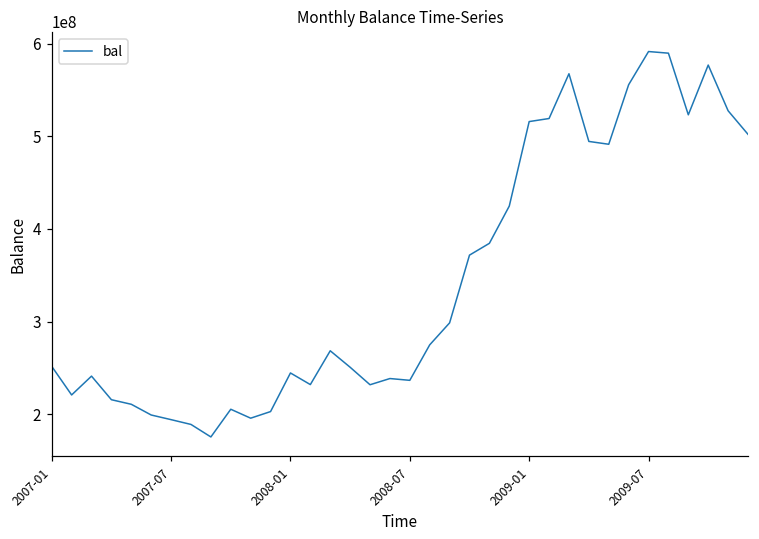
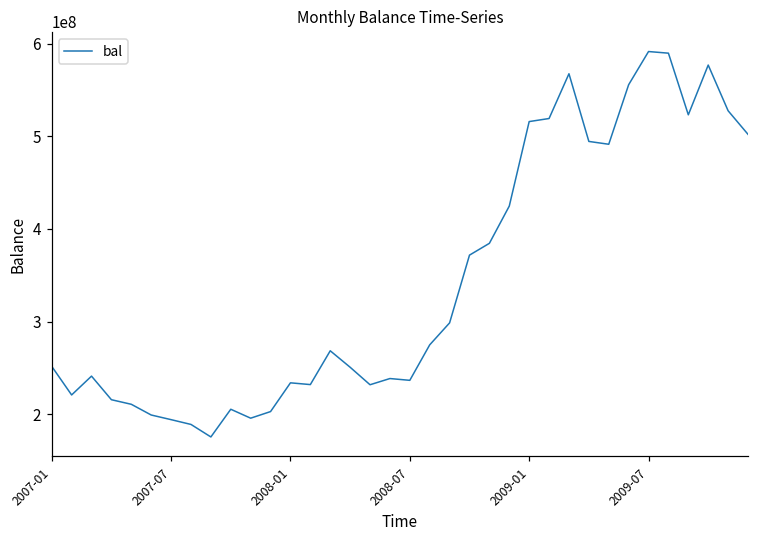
2008-01: 240000000 -> 230000000
